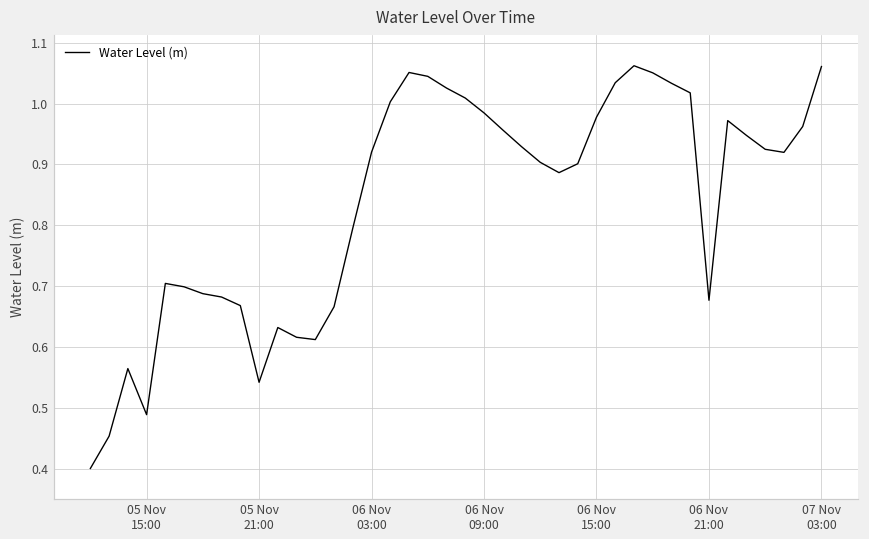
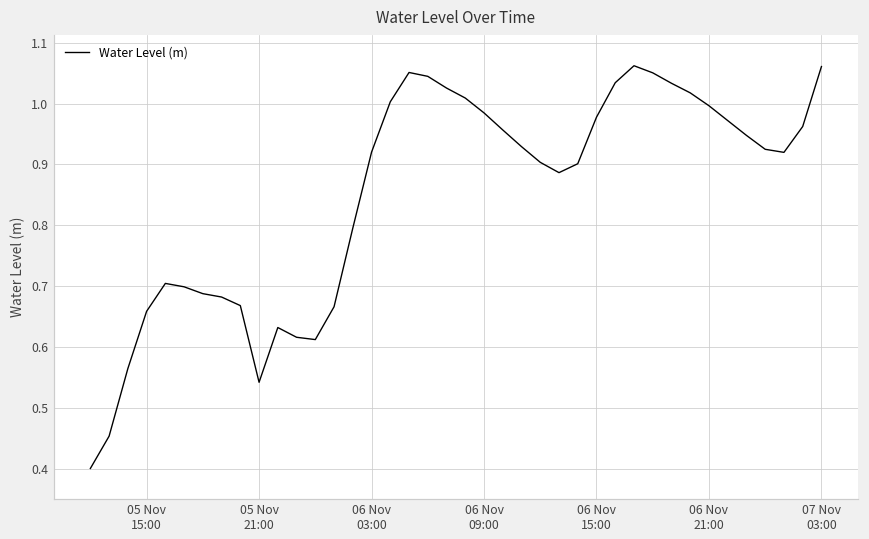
05 Nov 15:00: 0.49 -> 0.66
06 Nov 21:00: 0.68 -> 1.00
